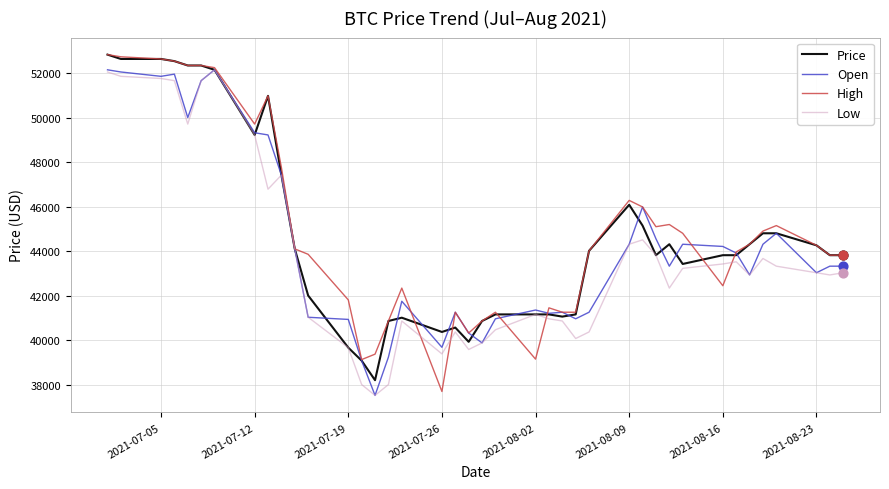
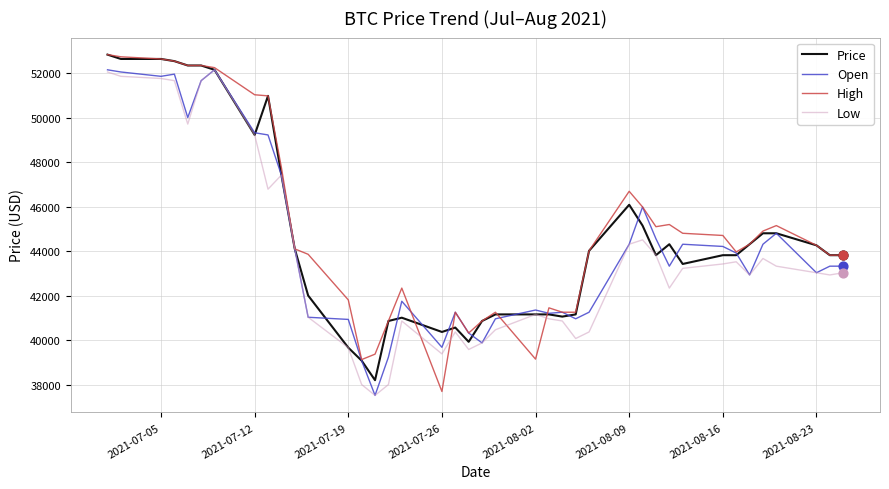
High, 2021-07-12: 49700 -> 51000
High, 2021-08-09: 46300 -> 46700
High, 2021-08-16: 42400 -> 44700
